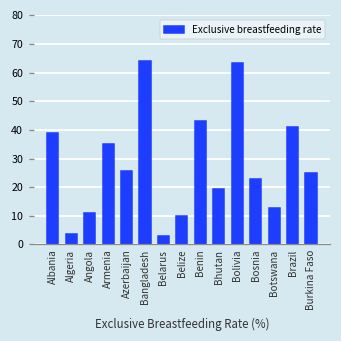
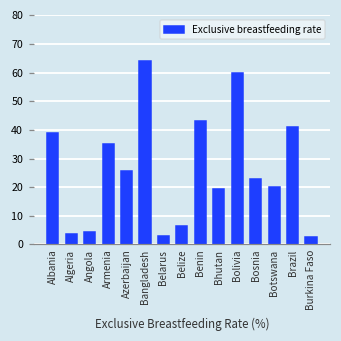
Angola: 11 -> 5
Belize: 10 -> 7
Bolivia: 63 -> 60
Botswana: 13 -> 20
Burkina Faso: 25 -> 3
